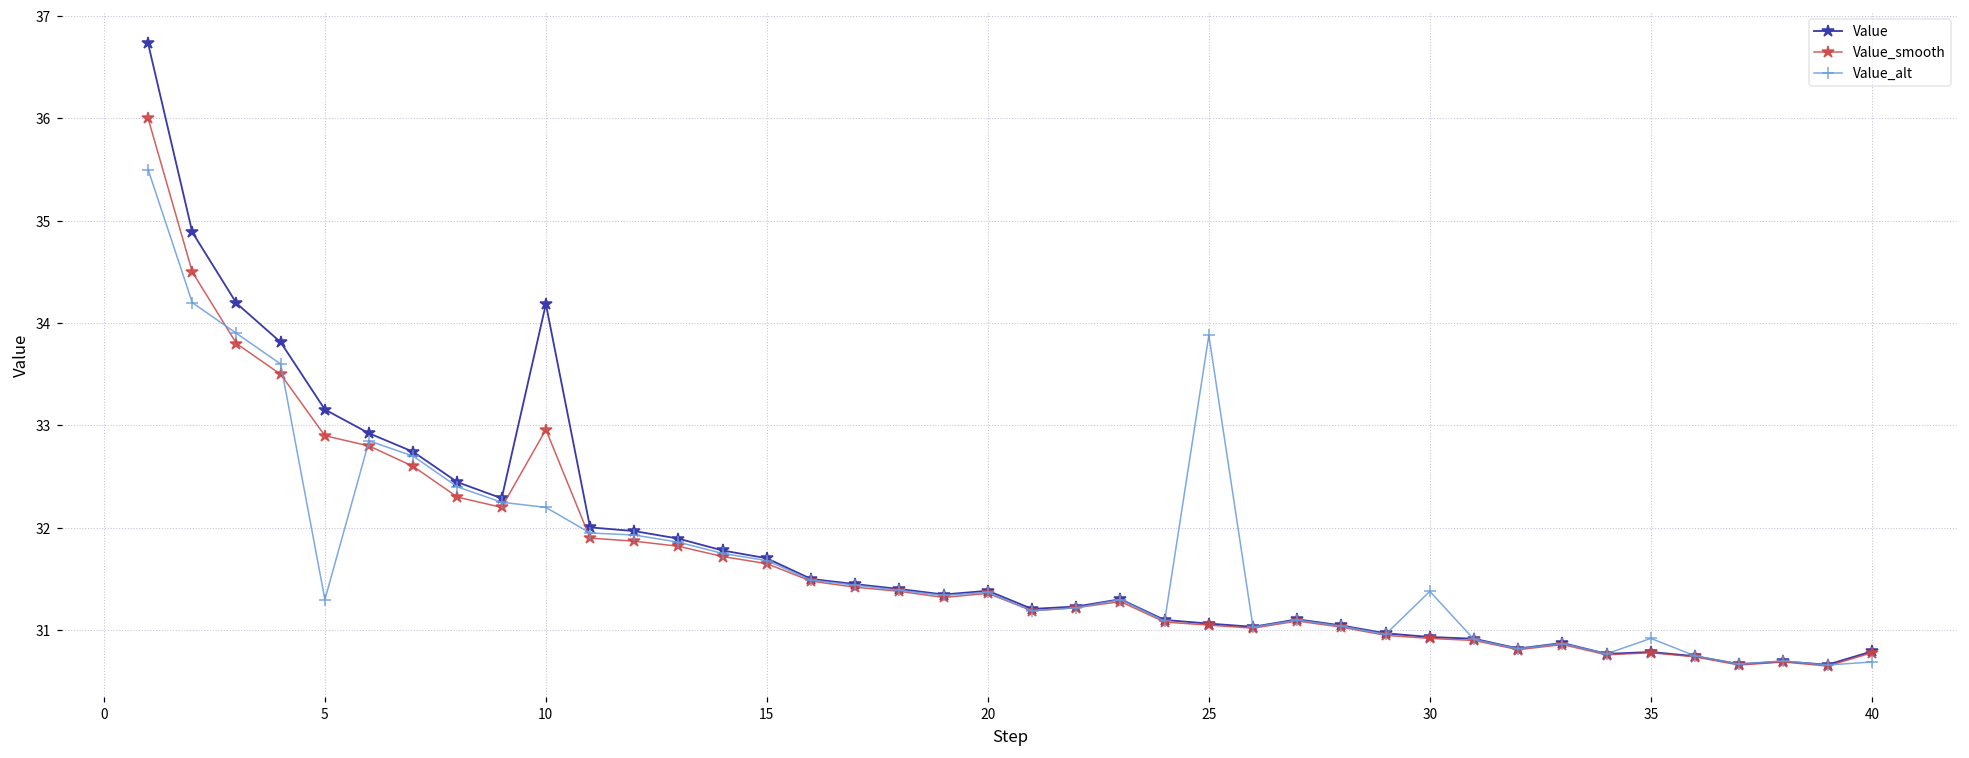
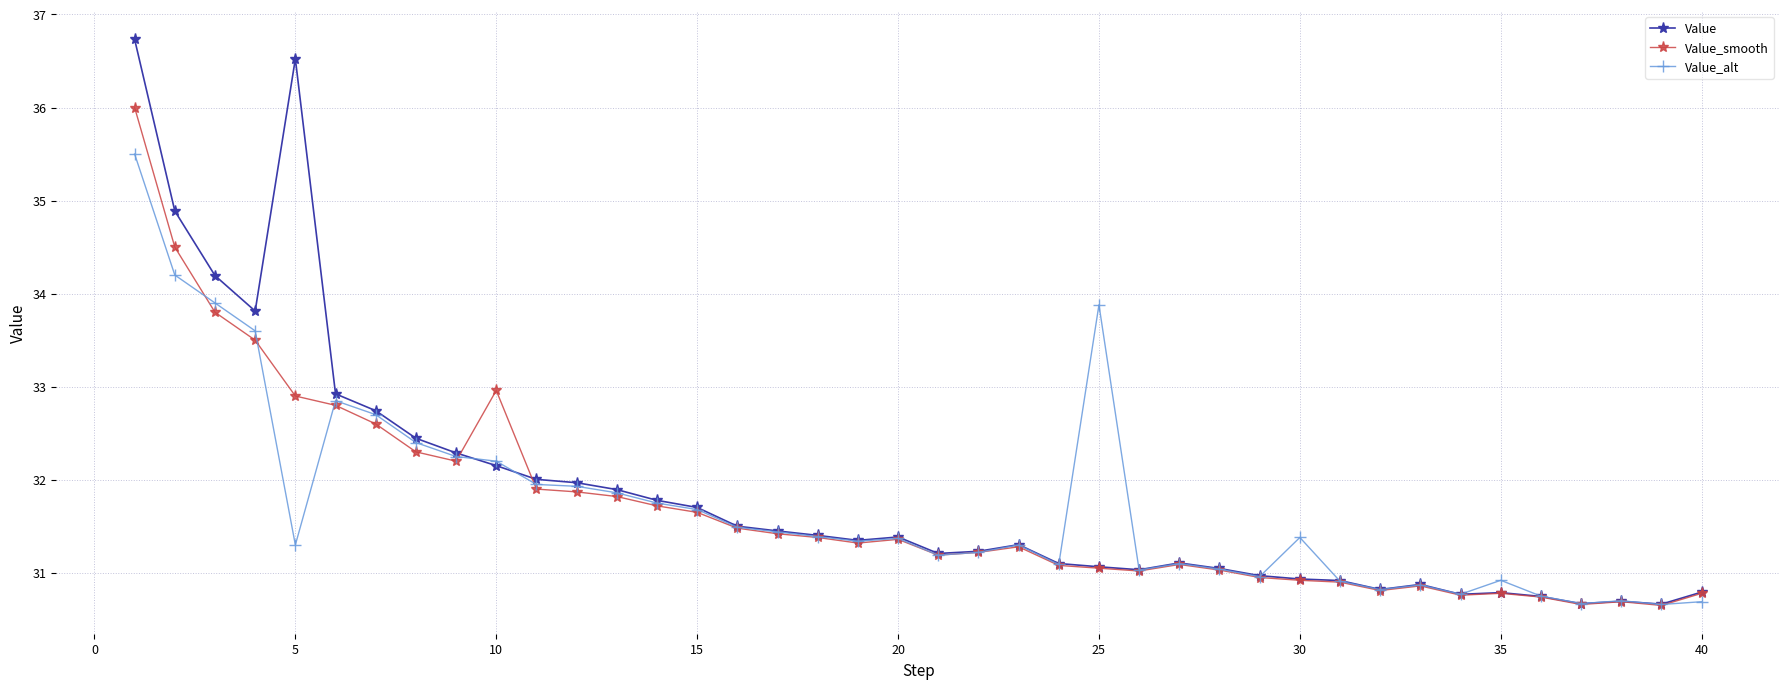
Value, 5: 33.2 -> 36.5
Value, 10: 34.2 -> 32.2
